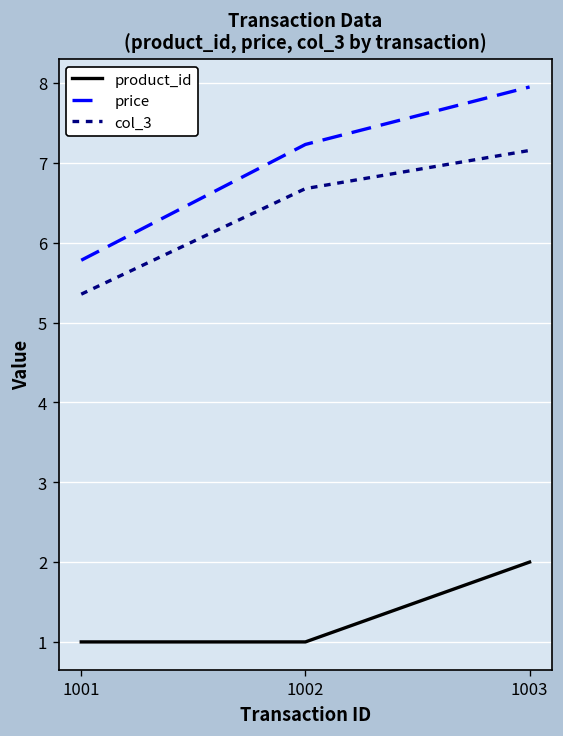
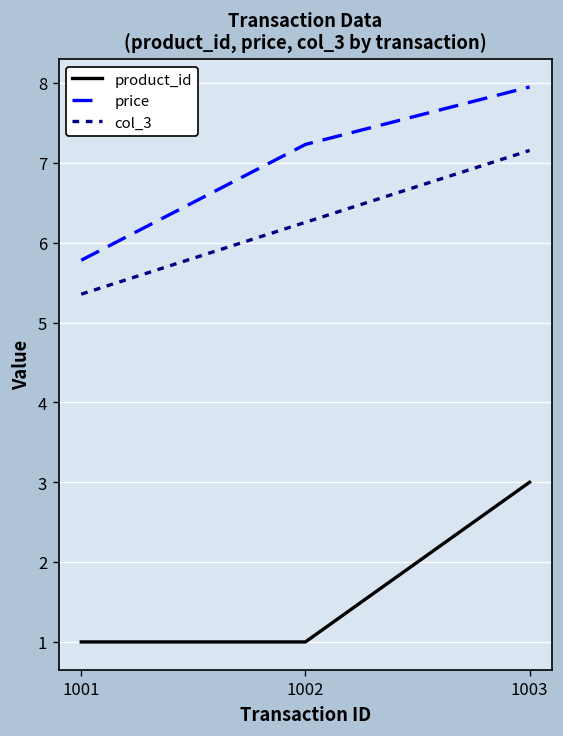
col_3, 1002: 6.7 -> 6.3
product_id, 1003: 2 -> 3
